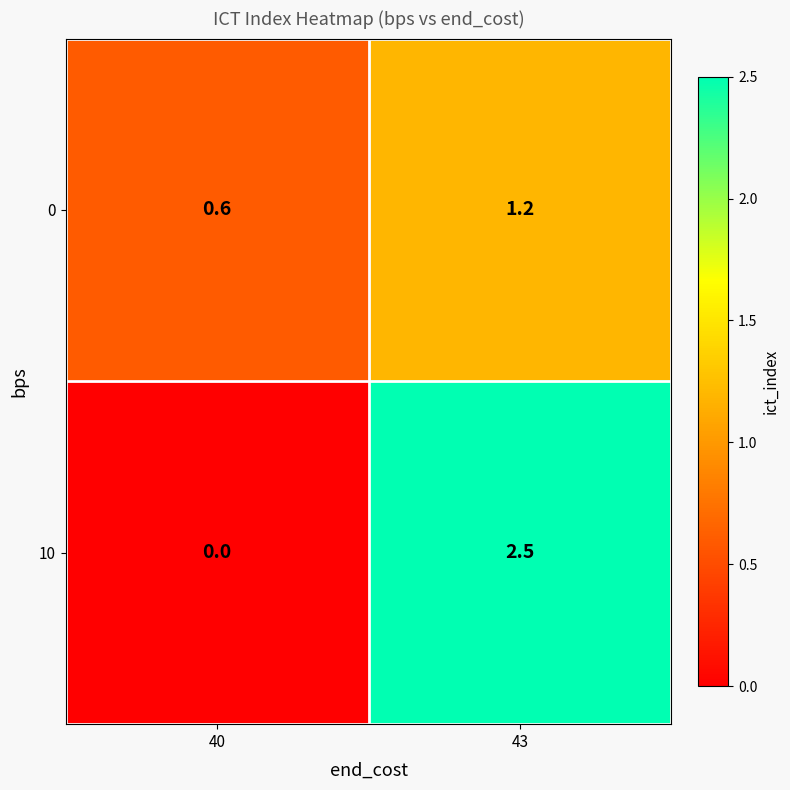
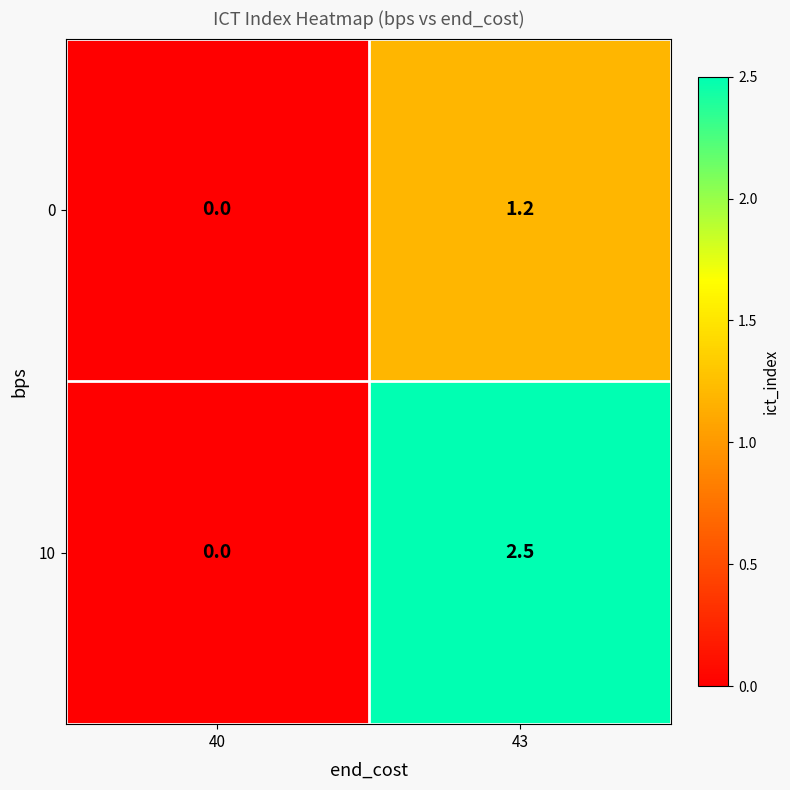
0, 40: 0.6 -> 0.0
